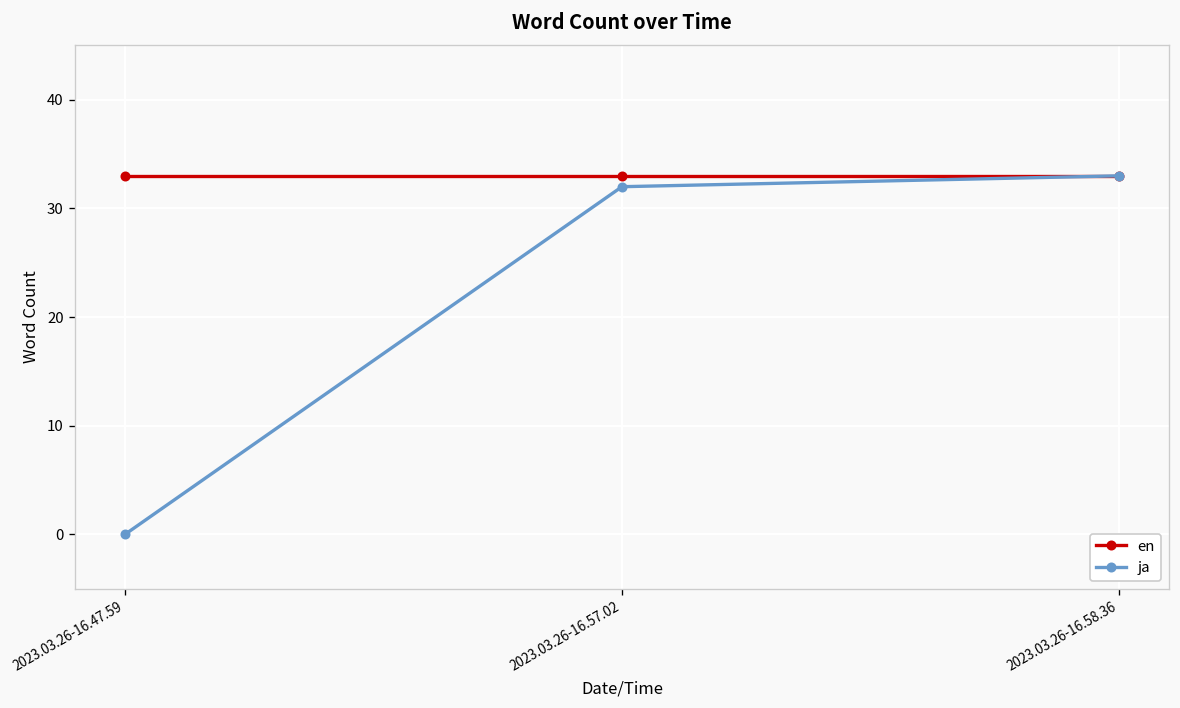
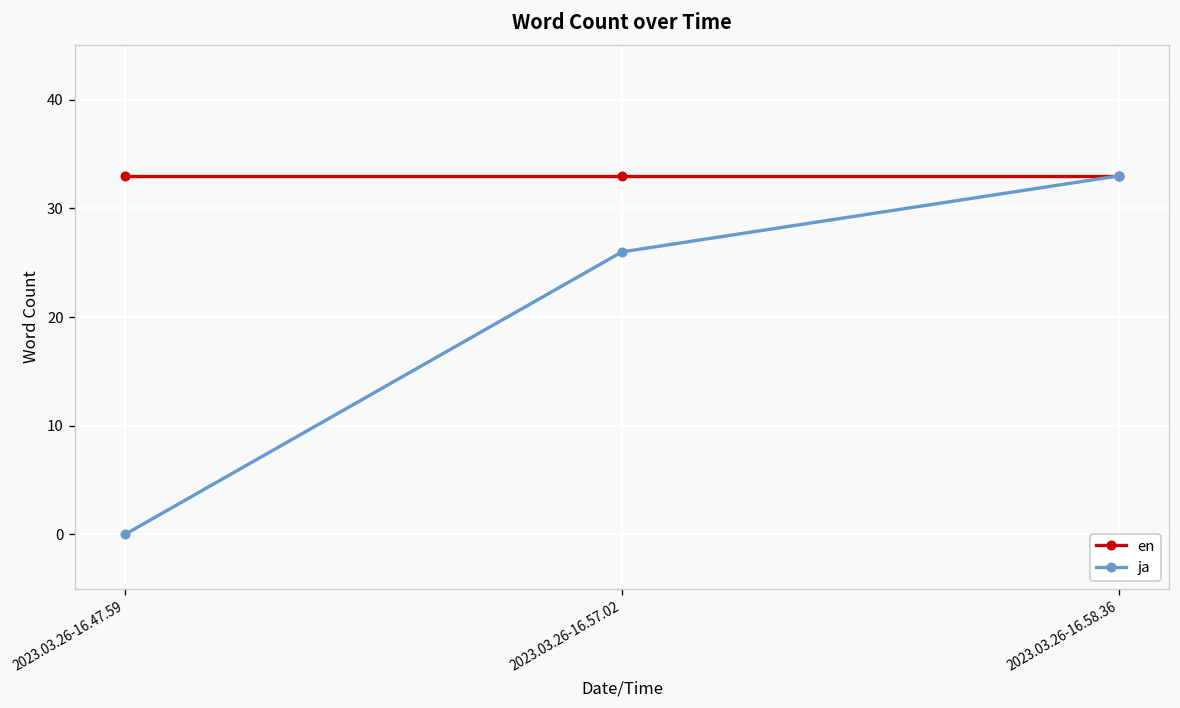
ja, 2023.03.26-16.57.02: 32 -> 26
